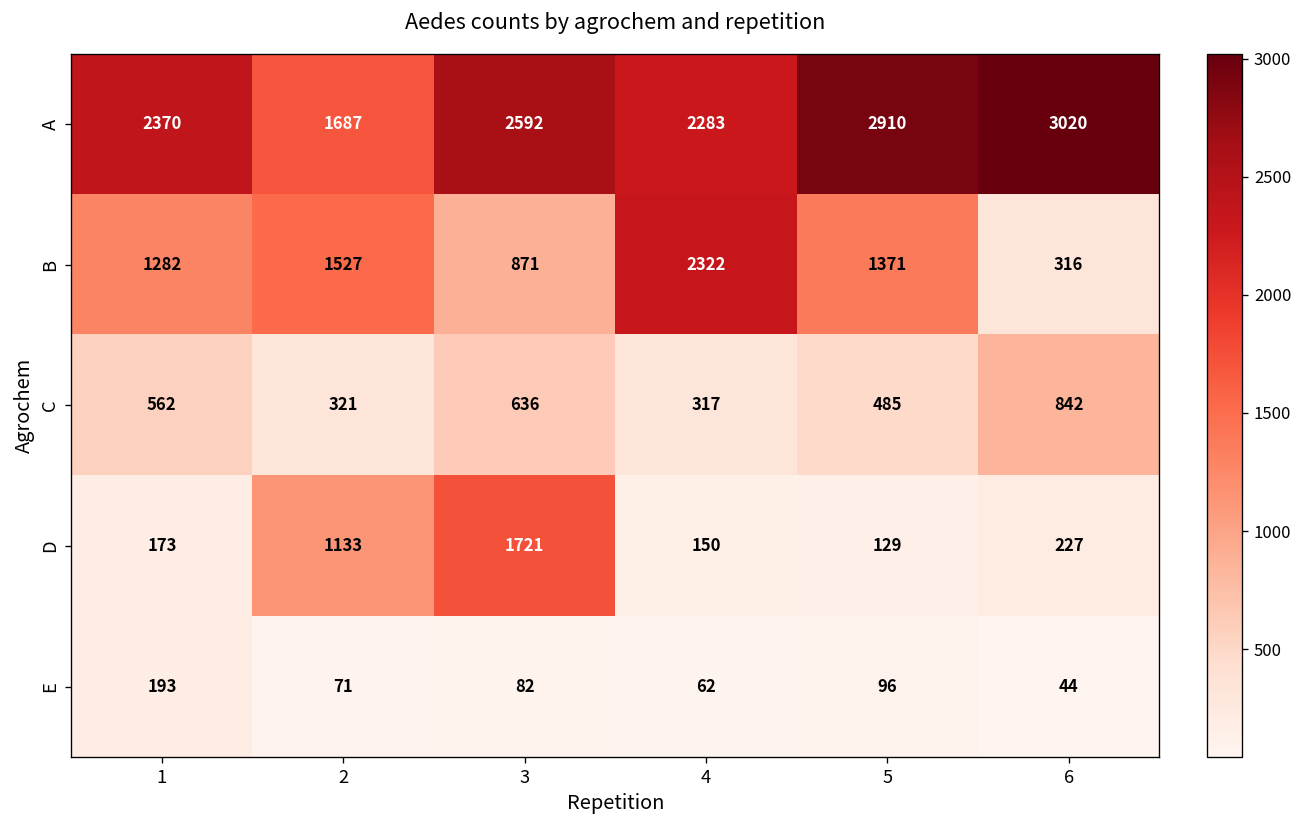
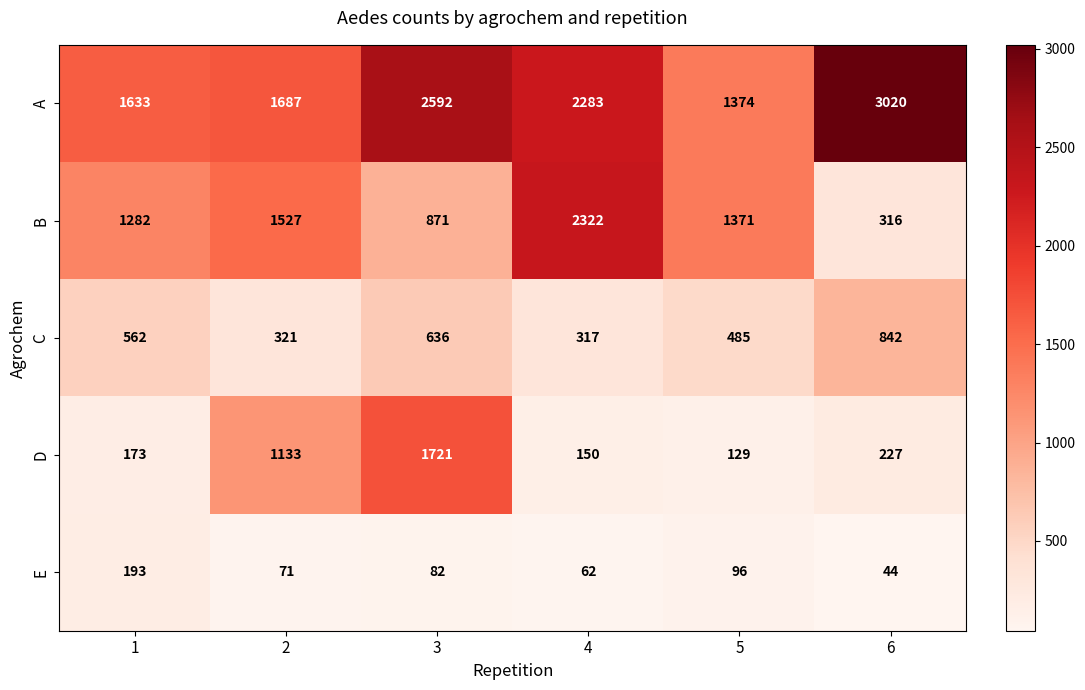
A, 1: 2370 -> 1633
A, 5: 2910 -> 1374
